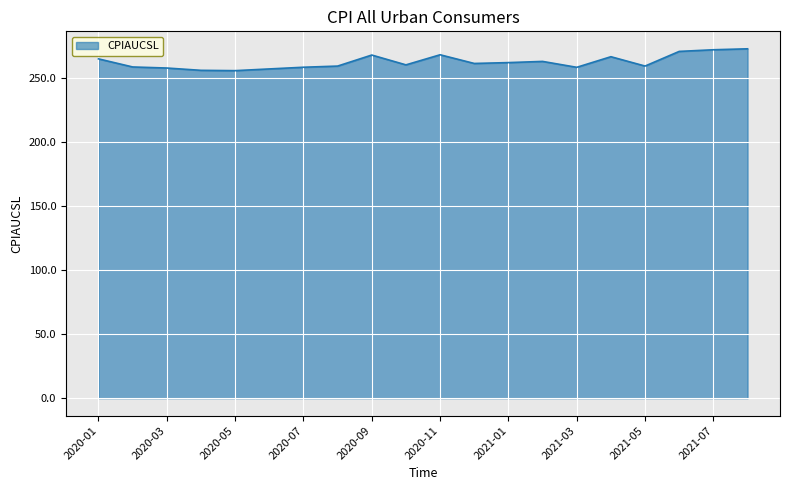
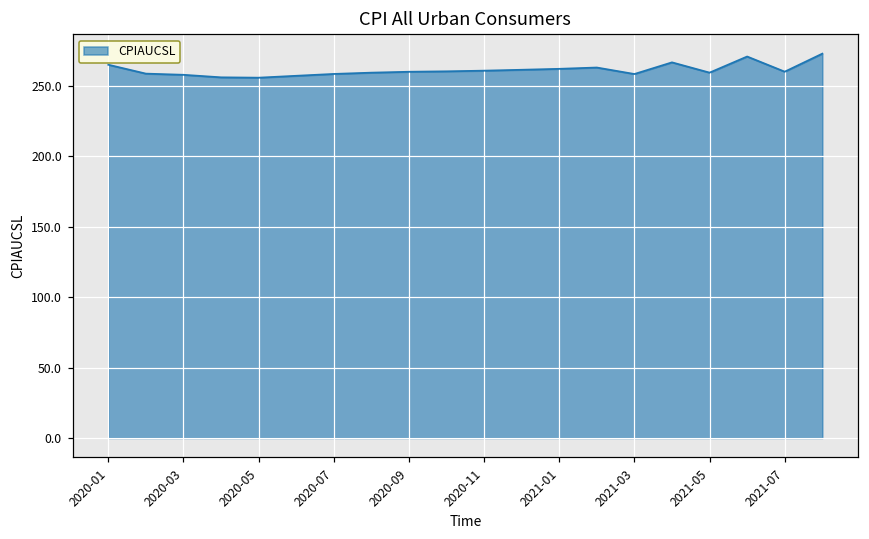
2020-09: 268 -> 260
2020-11: 268 -> 261
2021-07: 272 -> 260
